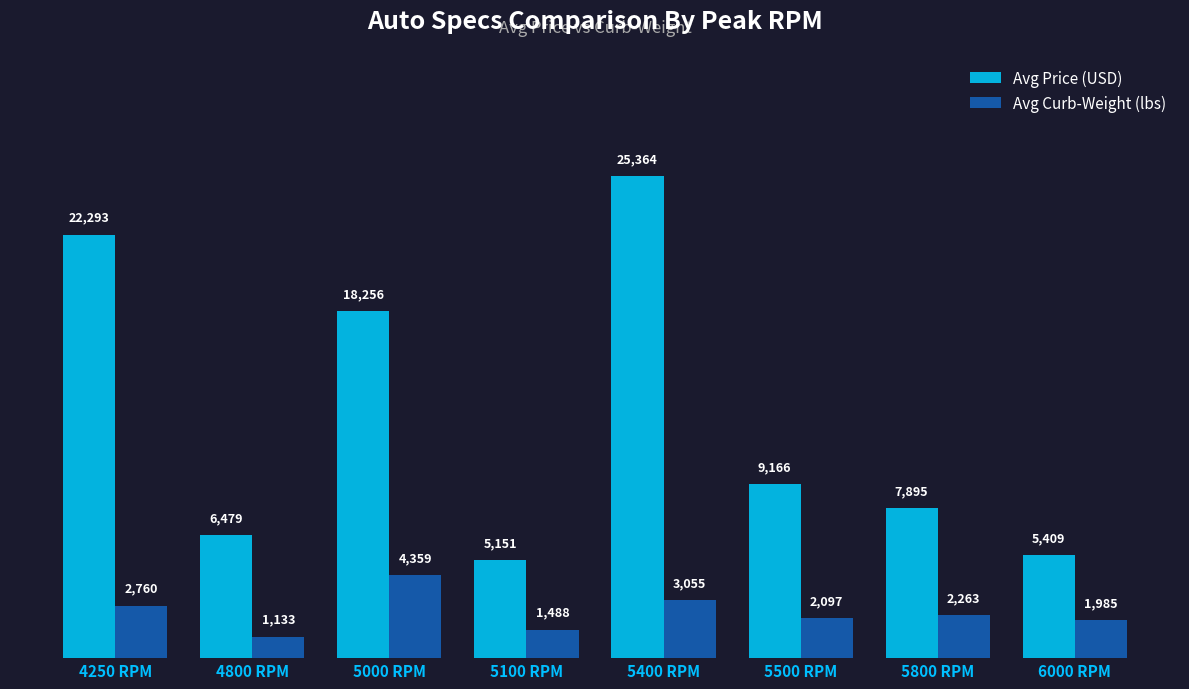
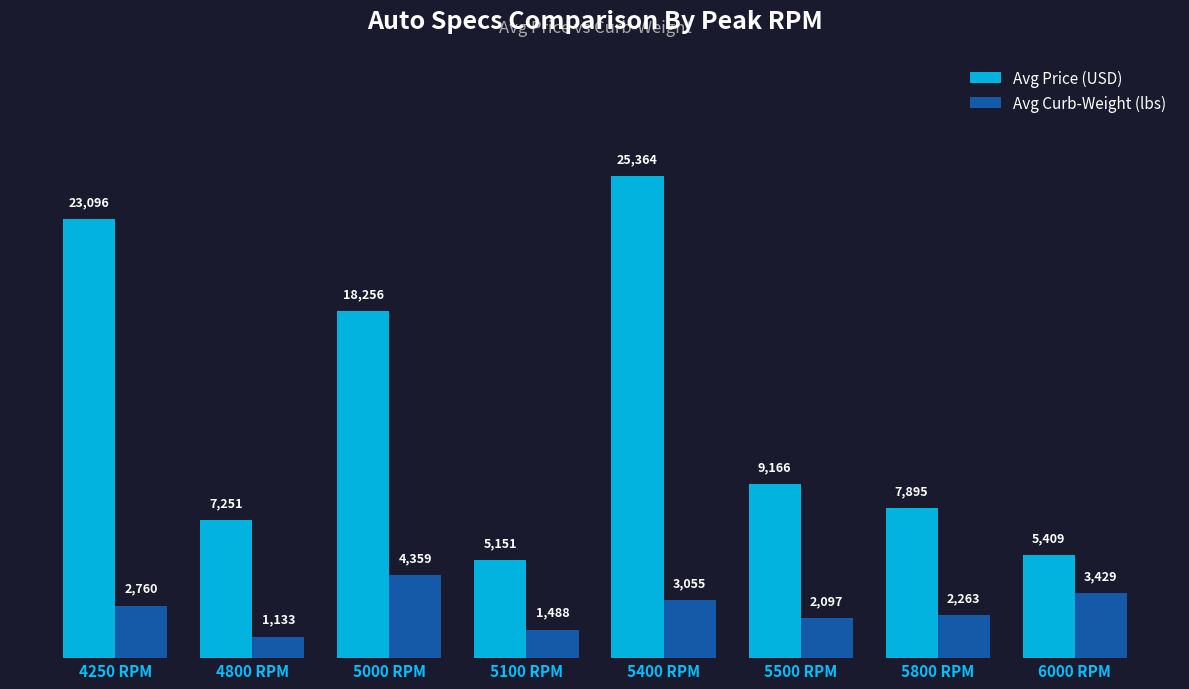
Avg Price (USD), 4250 RPM: 22,293 -> 23,096
Avg Price (USD), 4800 RPM: 6,479 -> 7,251
Avg Curb-Weight (lbs), 6000 RPM: 1,985 -> 3,429
